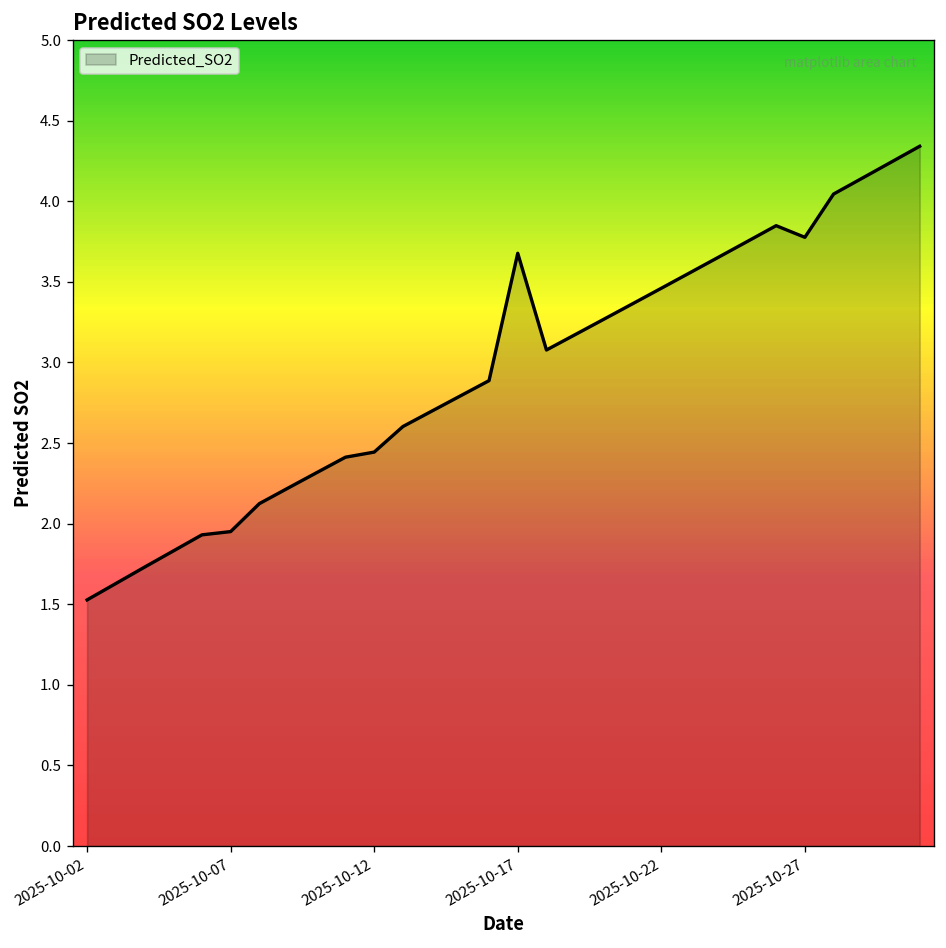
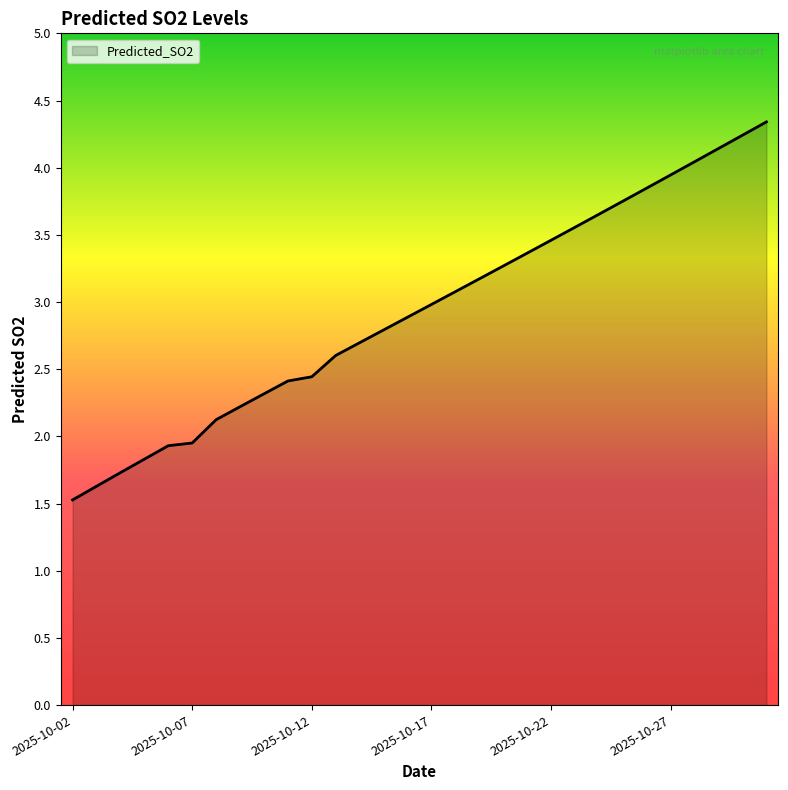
2025-10-17: 3.68 -> 2.98
2025-10-27: 3.78 -> 3.95
